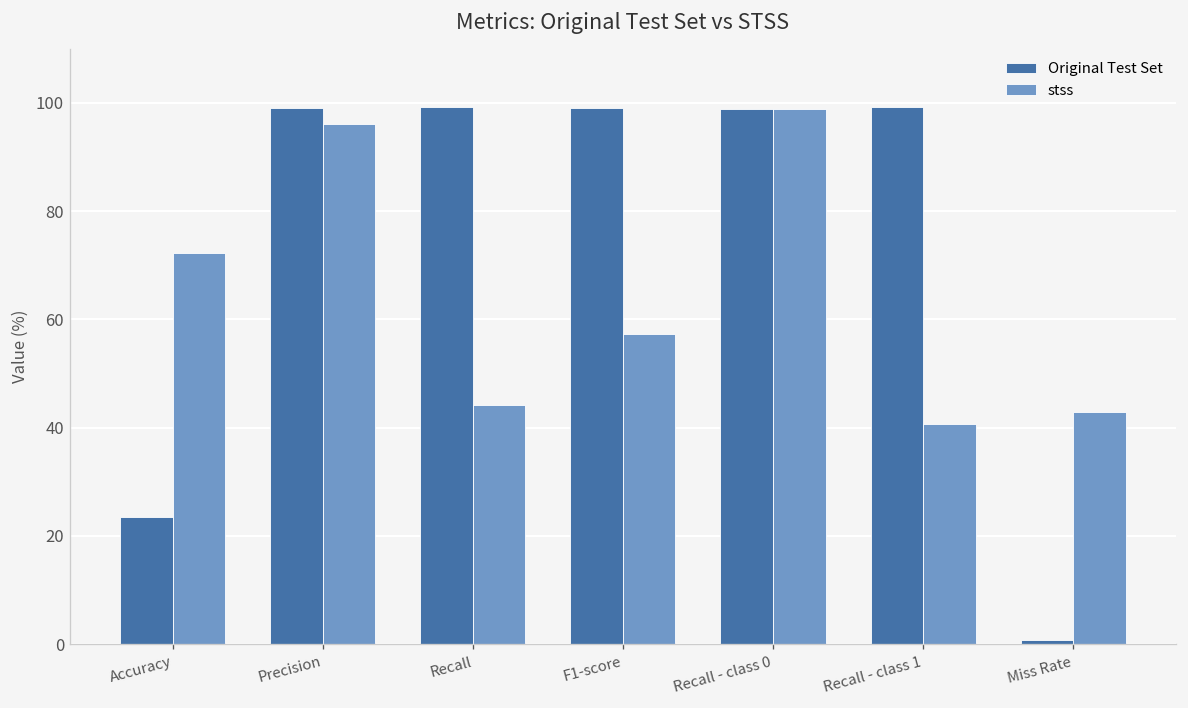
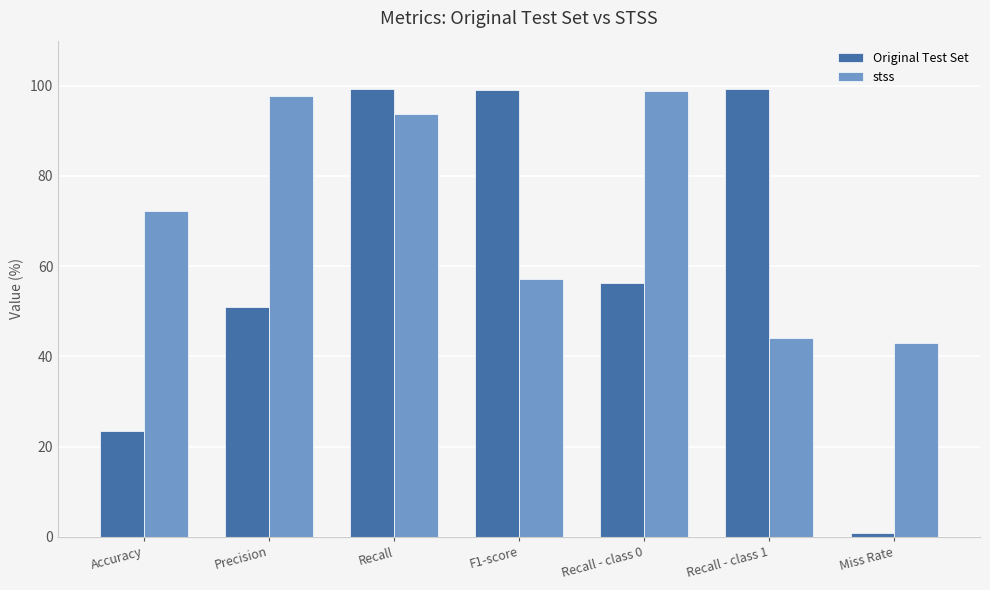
Original Test Set, Precision: 99 -> 51
stss, Precision: 96 -> 98
stss, Recall: 44 -> 94
Original Test Set, Recall - class 0: 99 -> 56
stss, Recall - class 1: 41 -> 44
